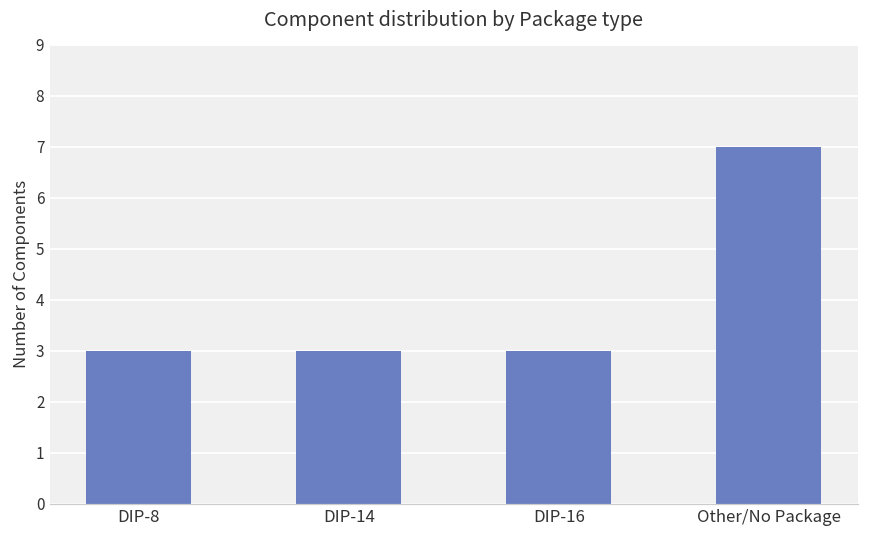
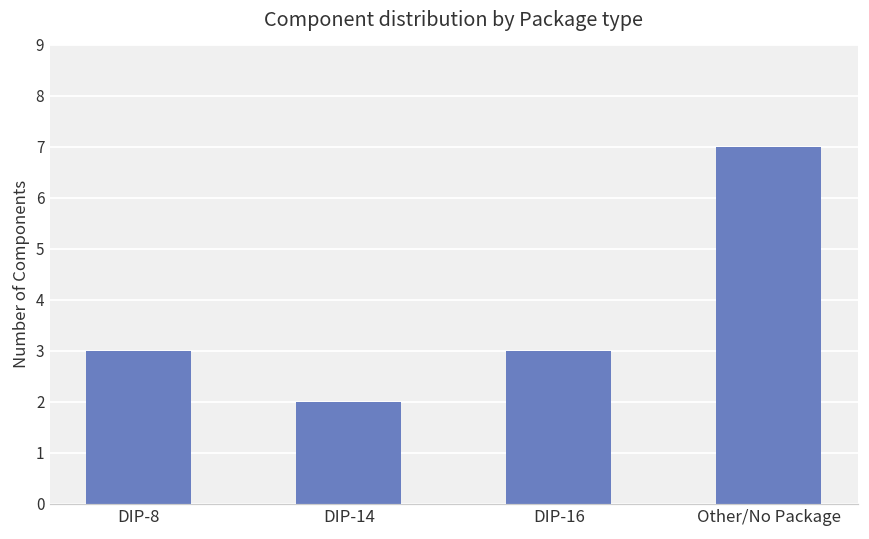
DIP-14: 3 -> 2
